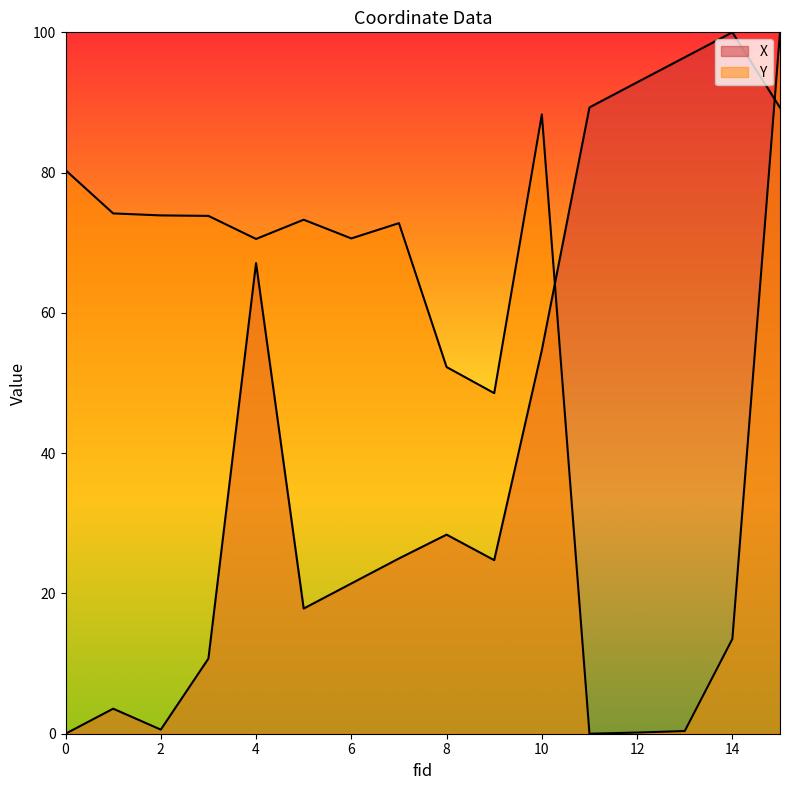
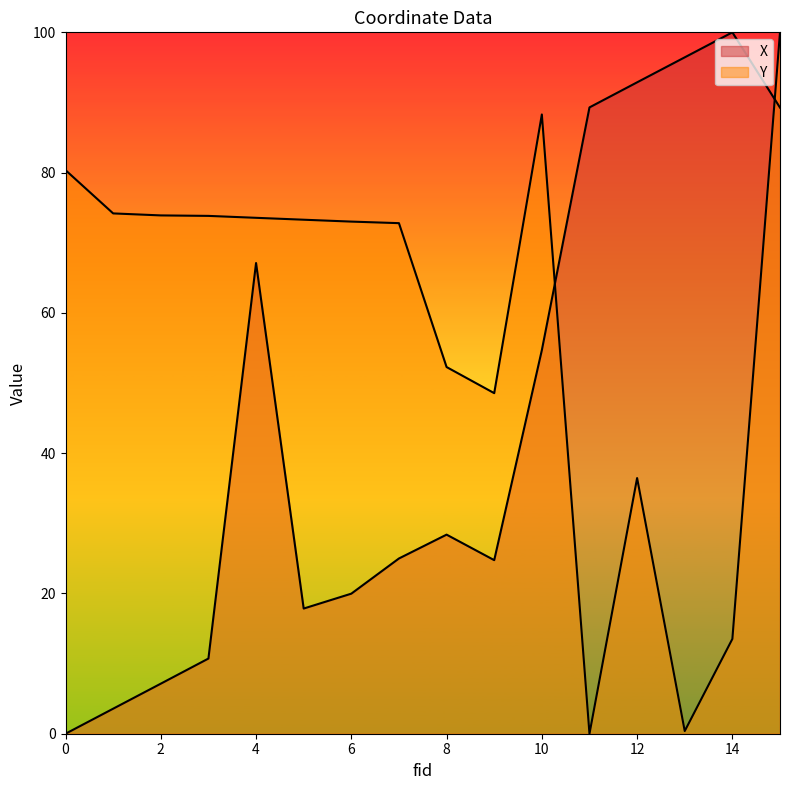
X, 2: 1 -> 7
Y, 4: 71 -> 74
X, 6: 21 -> 20
Y, 6: 71 -> 73
Y, 12: 0 -> 36
